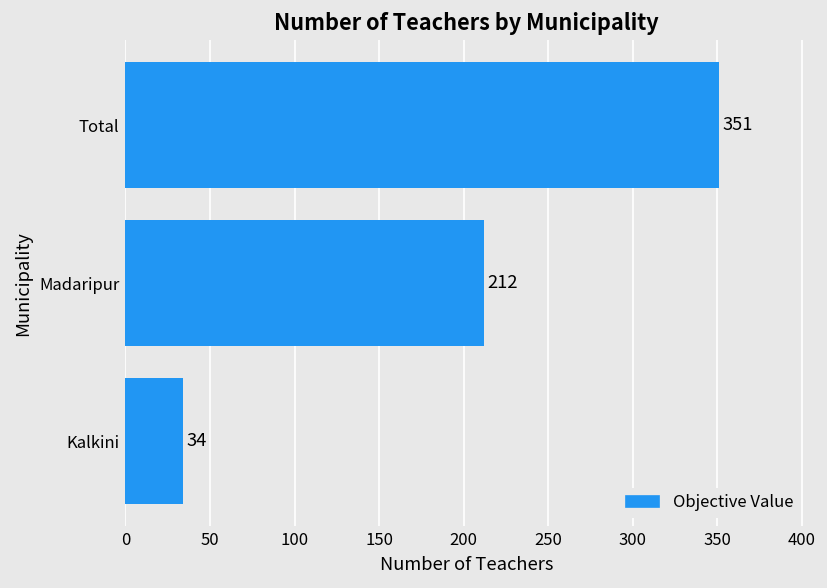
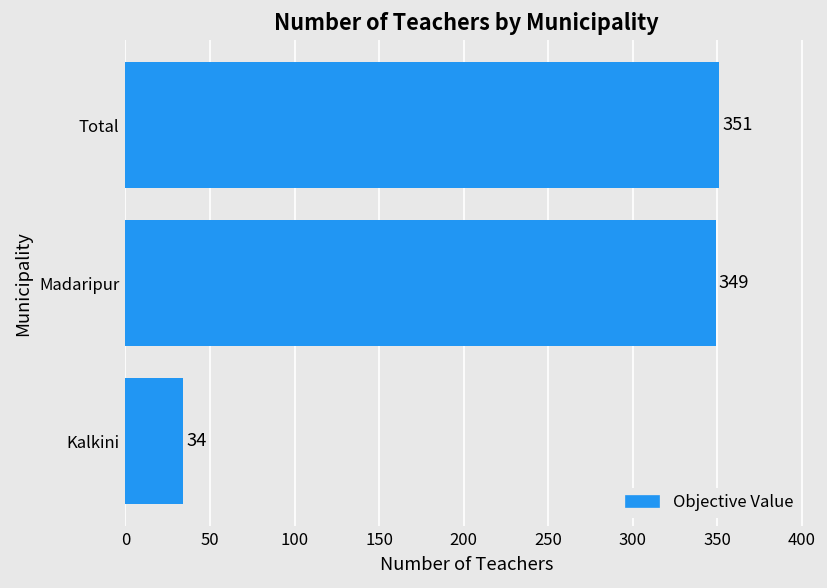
Madaripur: 212 -> 349
